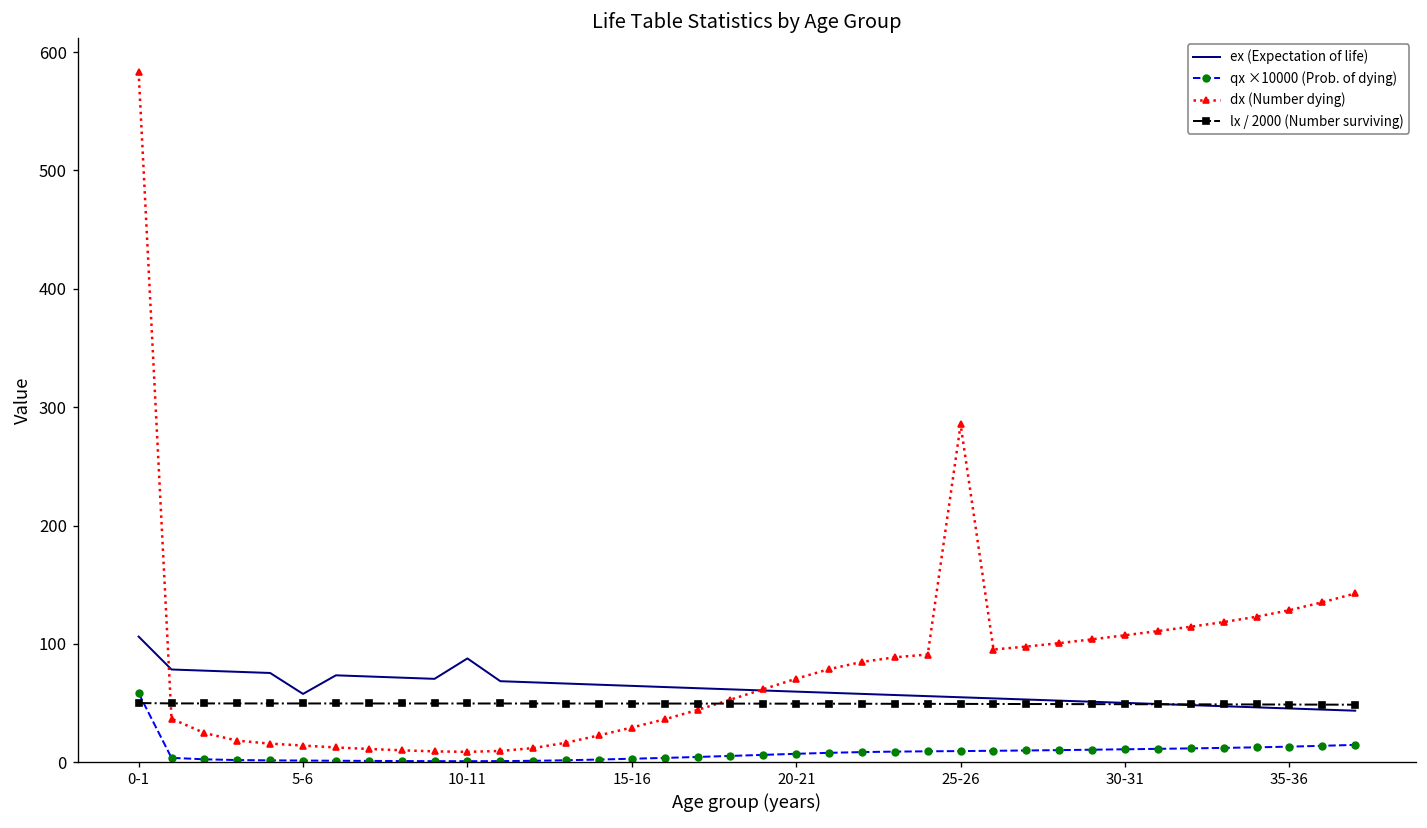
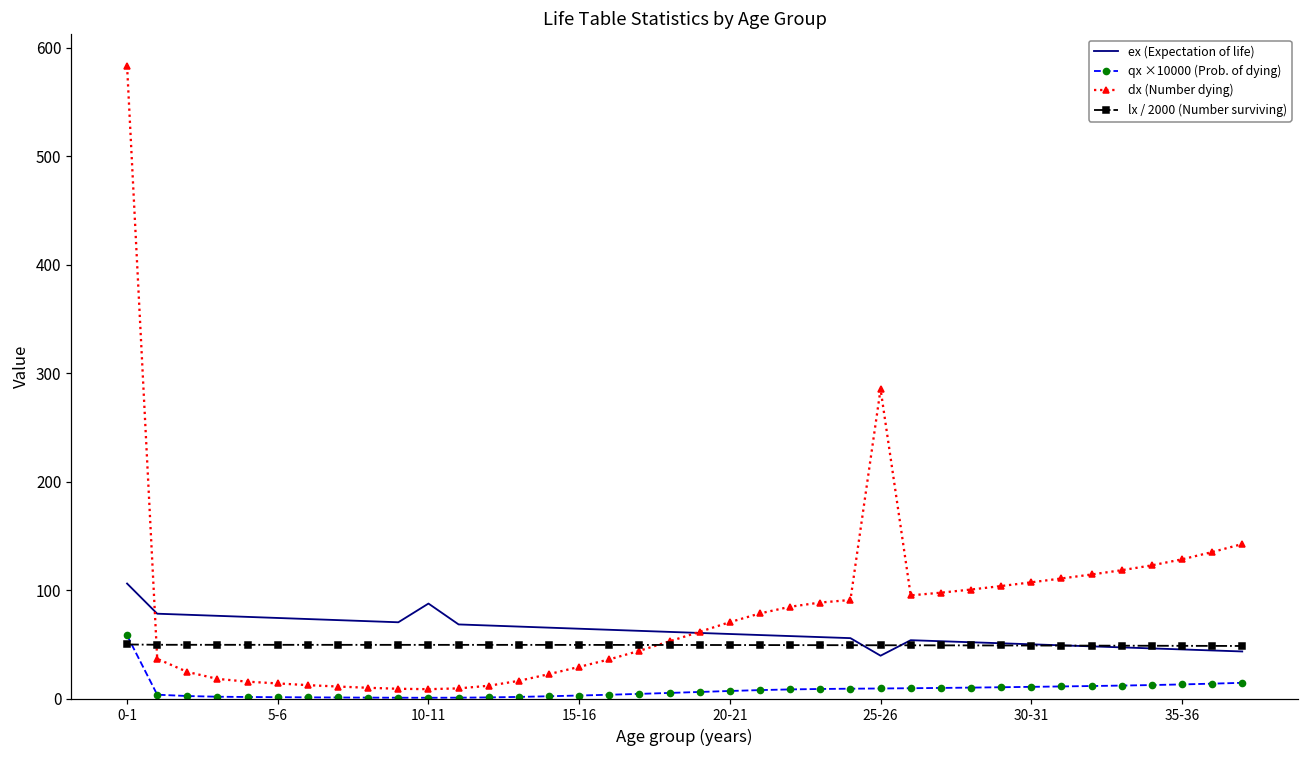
ex (Expectation of life), 5-6: 60 -> 70
ex (Expectation of life), 25-26: 50 -> 40
